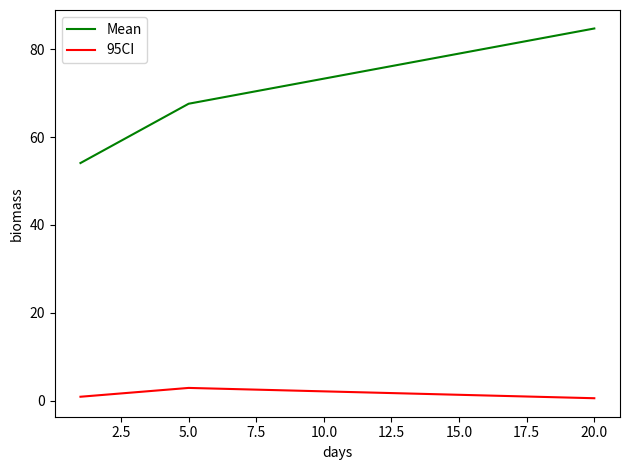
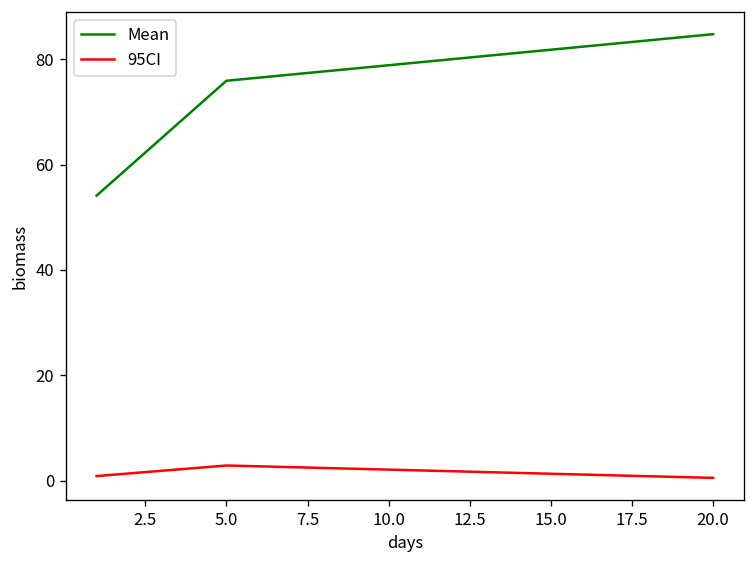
Mean, 5.0: 68 -> 76
